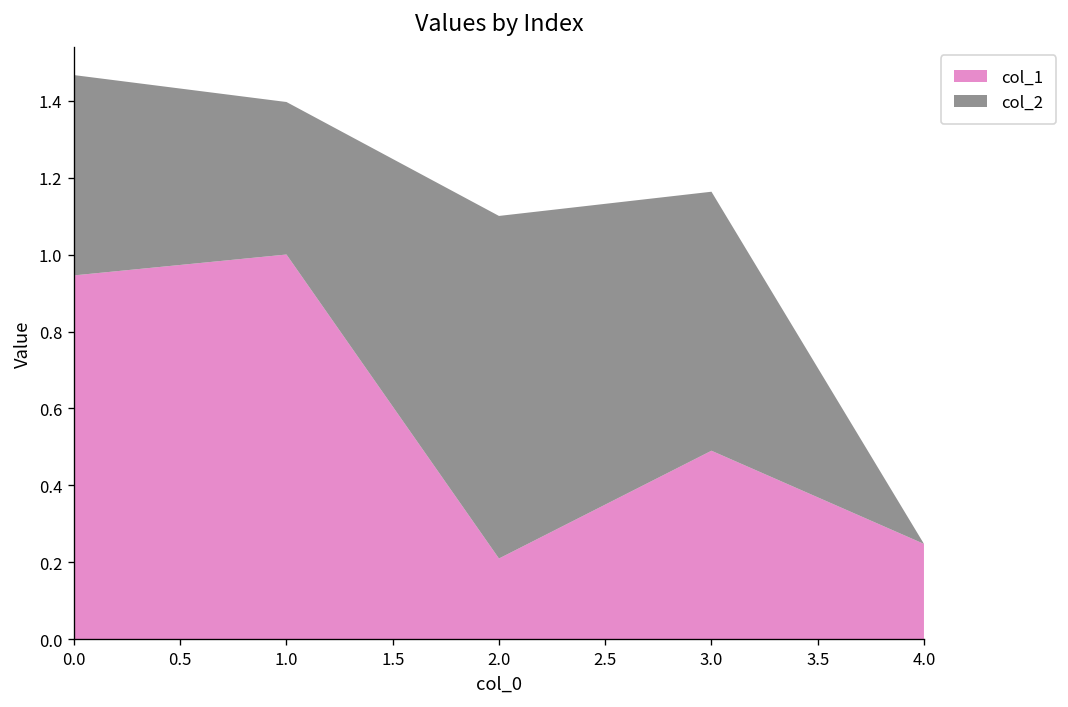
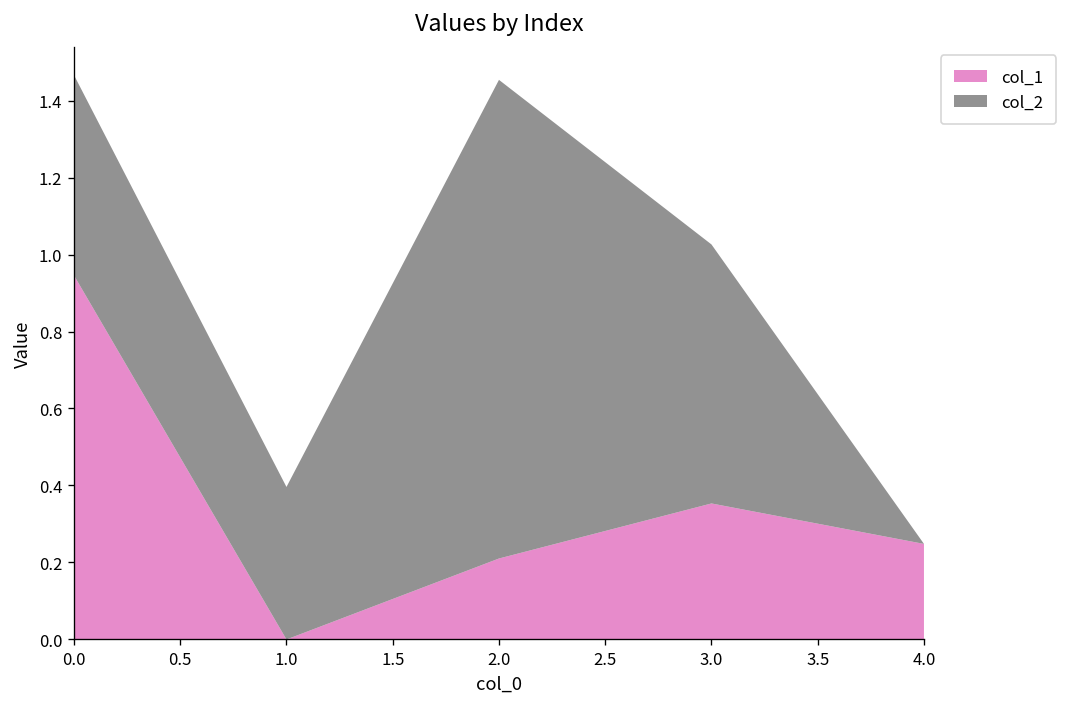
col_1, 1.0: 1 -> 0
col_2, 2.0: 0.89 -> 1.24
col_1, 3.0: 0.49 -> 0.35
